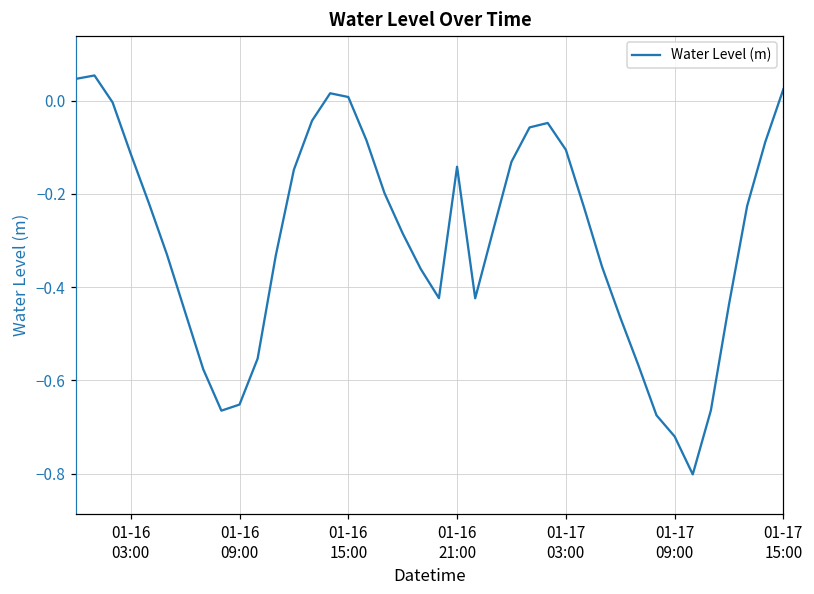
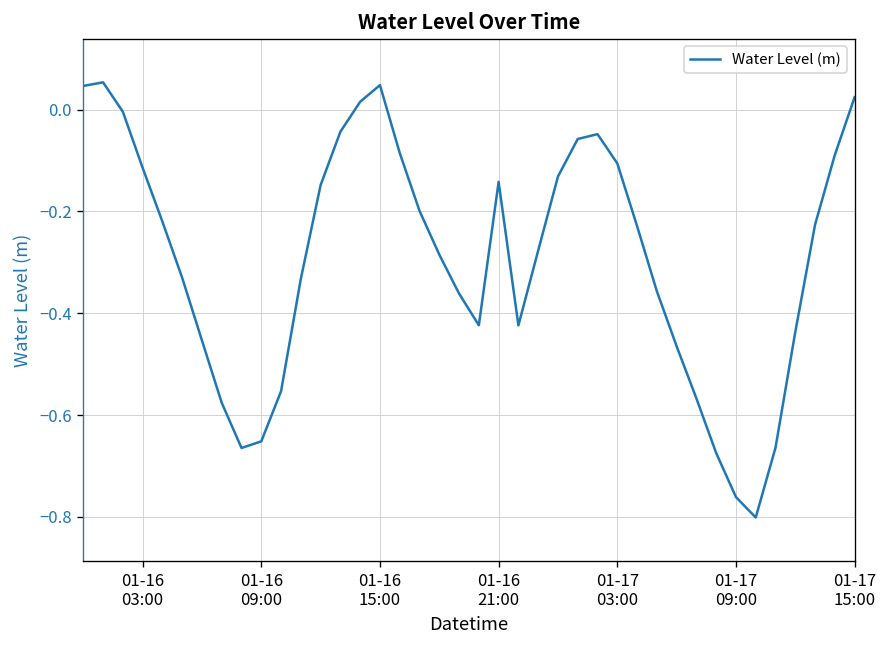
01-16 15:00: 0.01 -> 0.05
01-17 09:00: -0.72 -> -0.76
